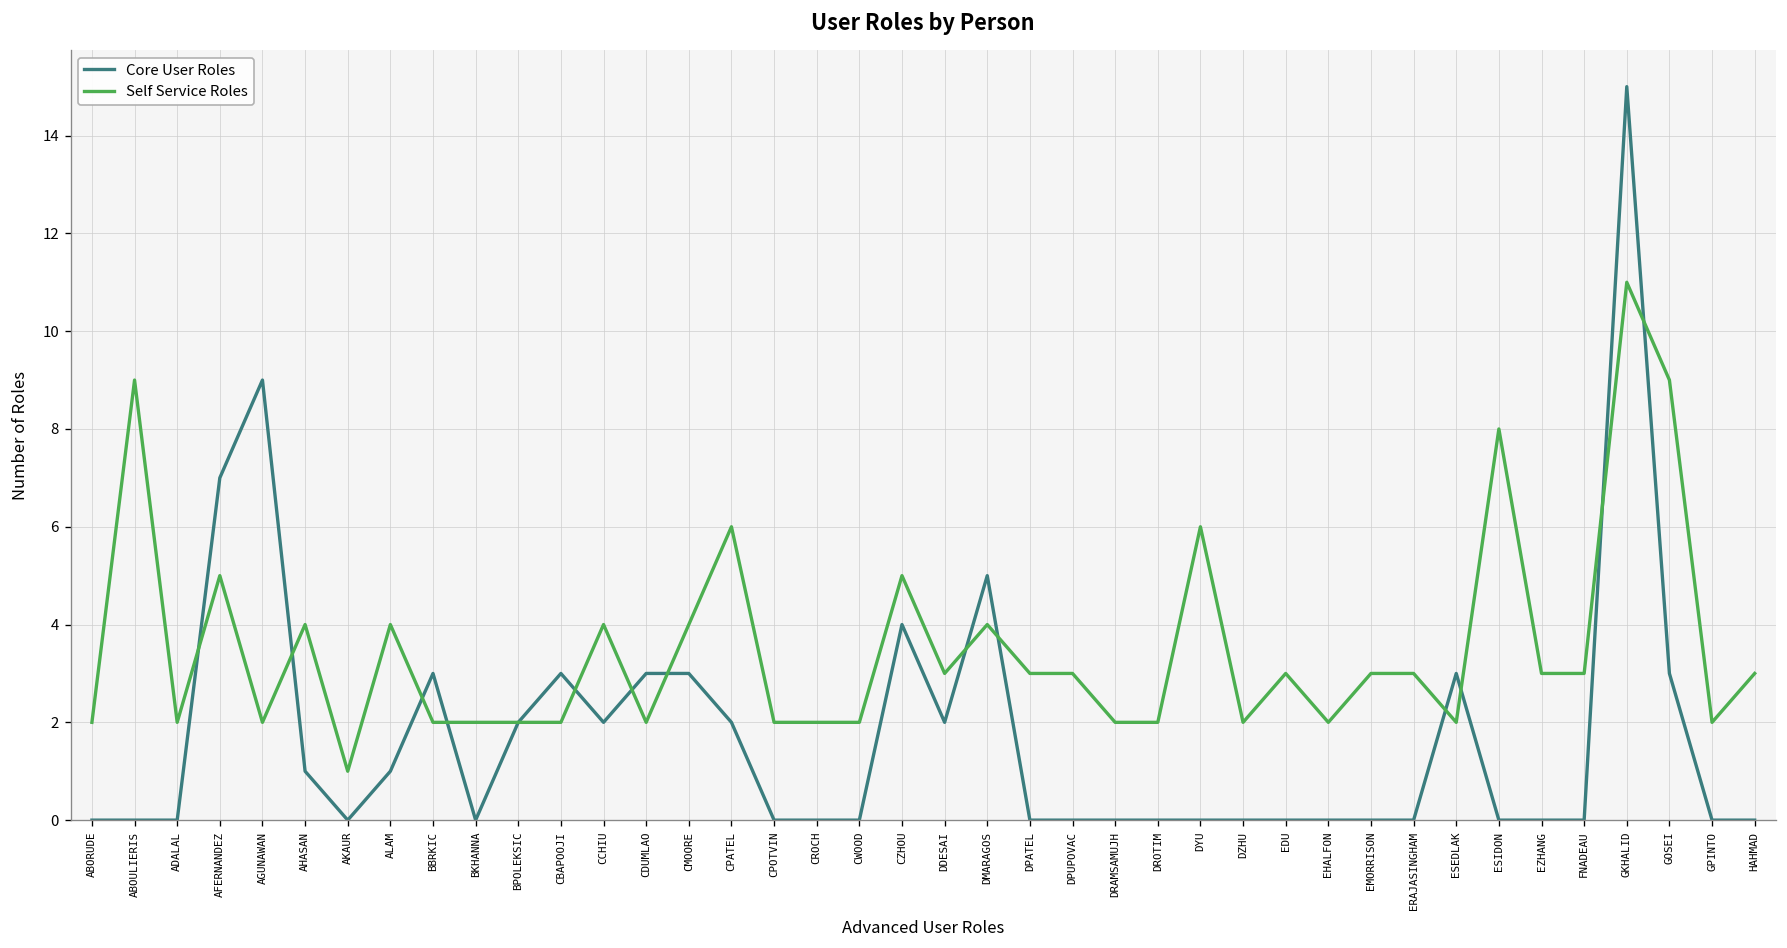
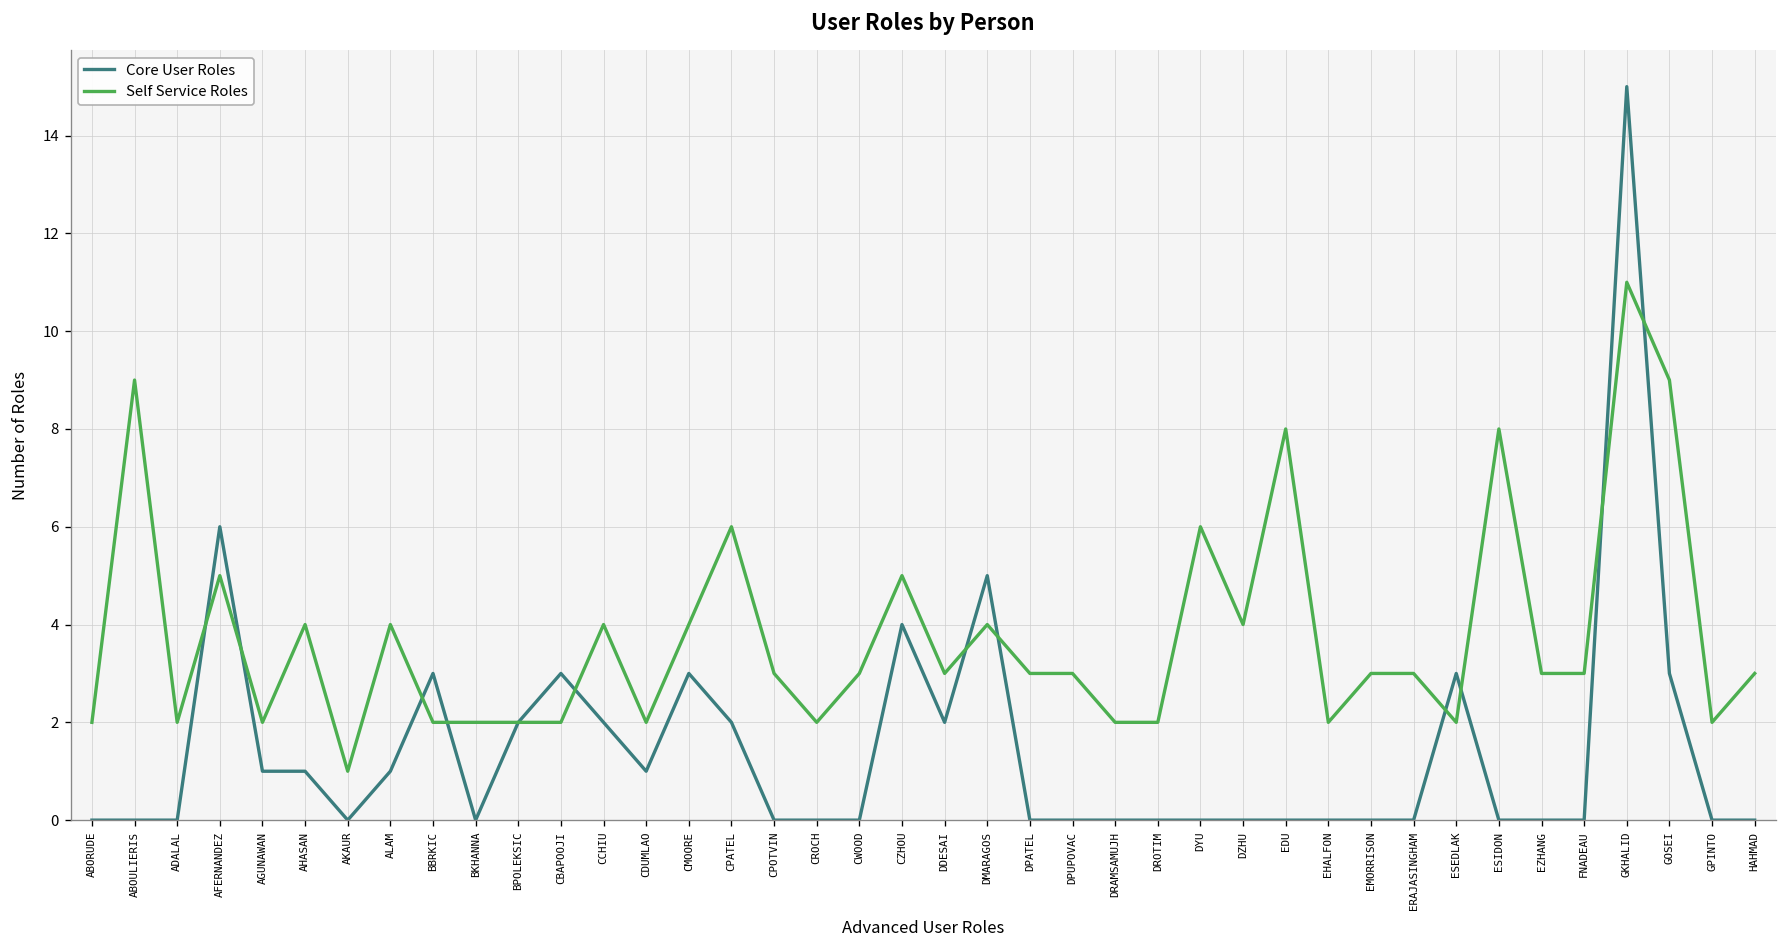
Core User Roles, AFERNANDEZ: 7 -> 6
Core User Roles, AGUNAWAN: 9 -> 1
Core User Roles, CDUMLAO: 3 -> 1
Self Service Roles, CPOTVIN: 2 -> 3
Self Service Roles, CWOOD: 2 -> 3
Self Service Roles, DZHU: 2 -> 4
Self Service Roles, EDU: 3 -> 8
